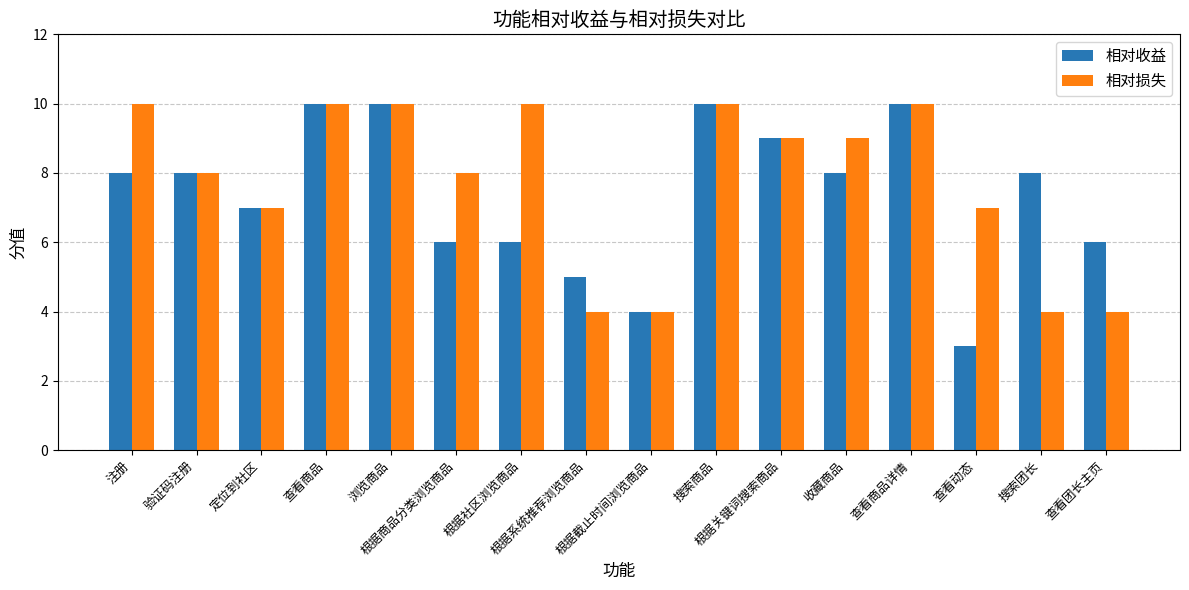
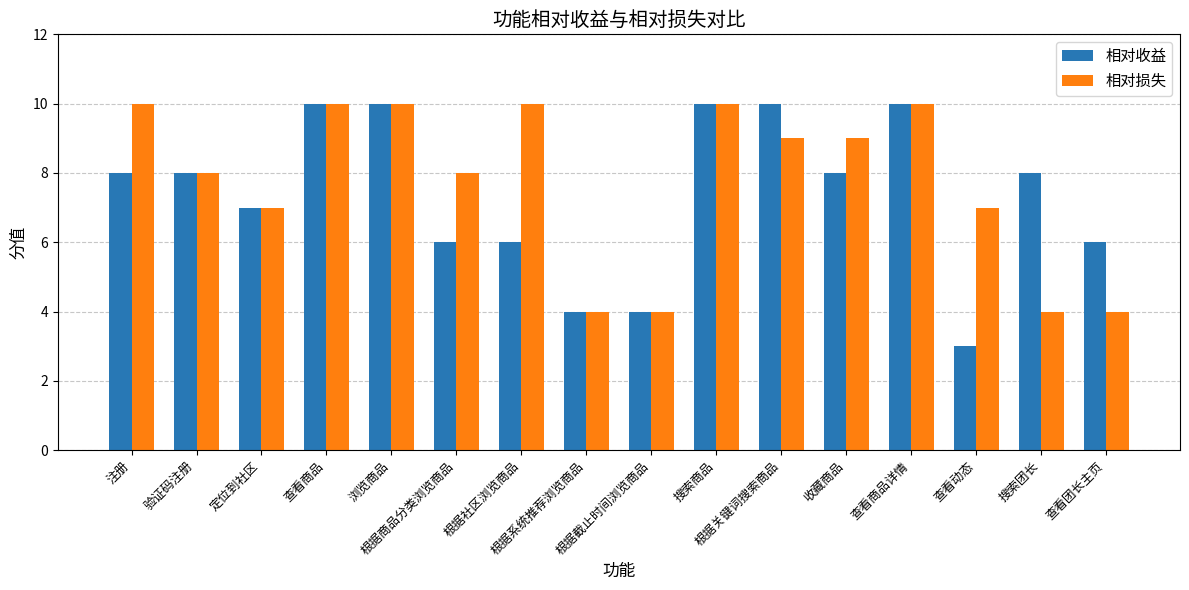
相对收益, 根据系统推荐浏览商品: 5 -> 4
相对收益, 根据关键词搜索商品: 9 -> 10
